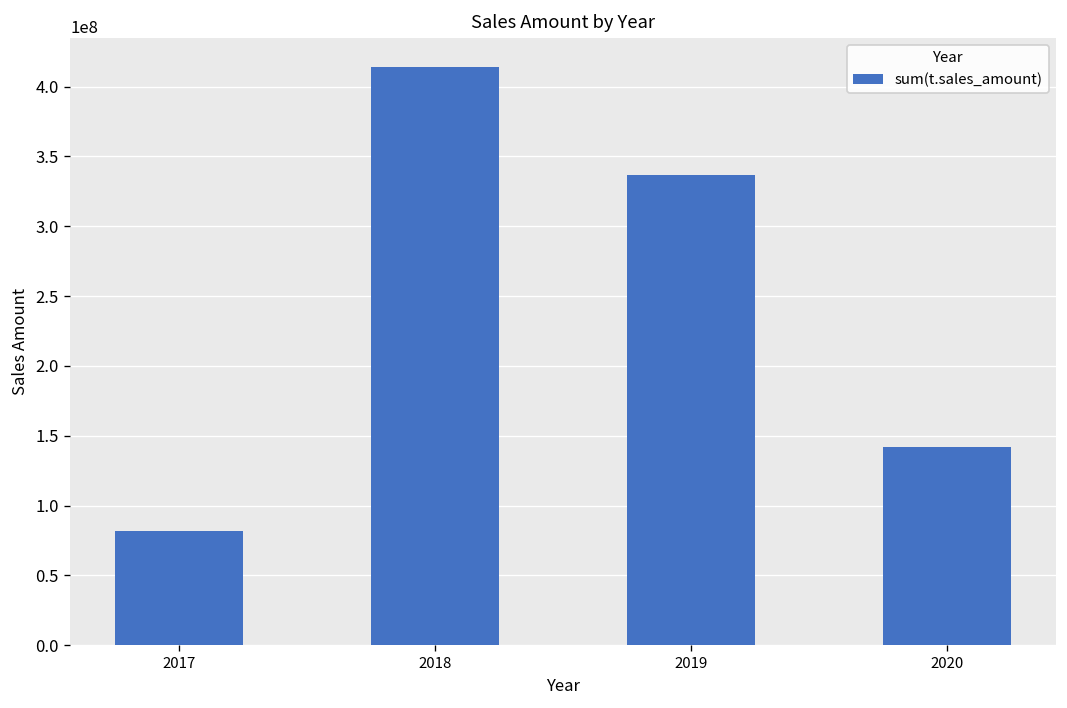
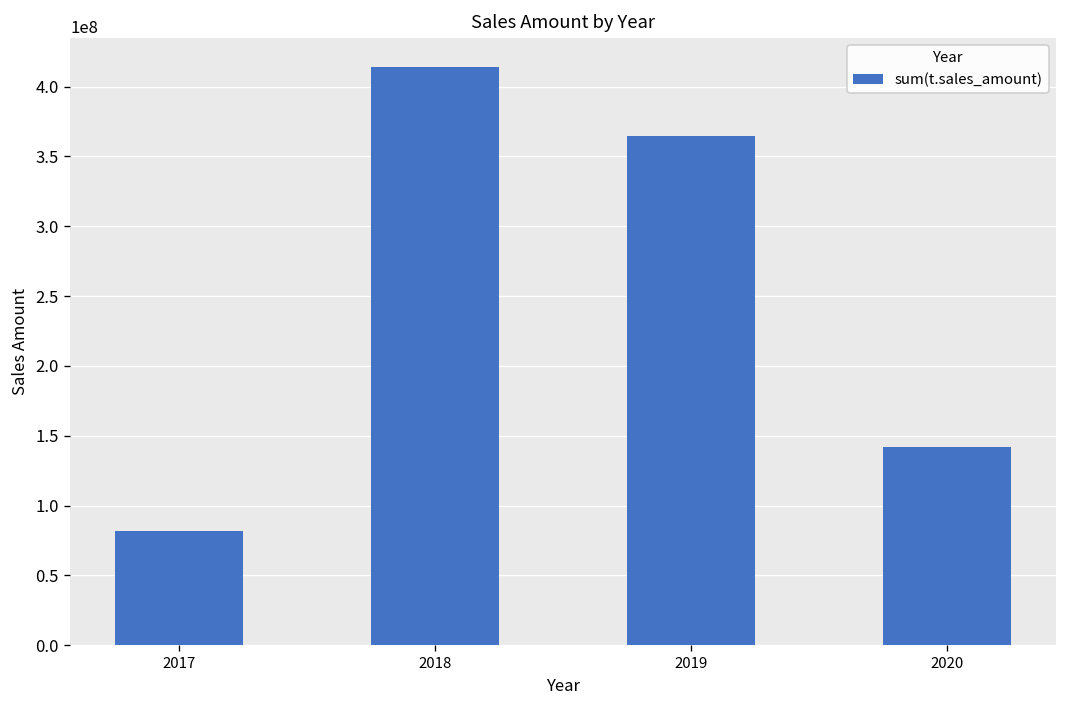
2019: 336000000 -> 364000000
